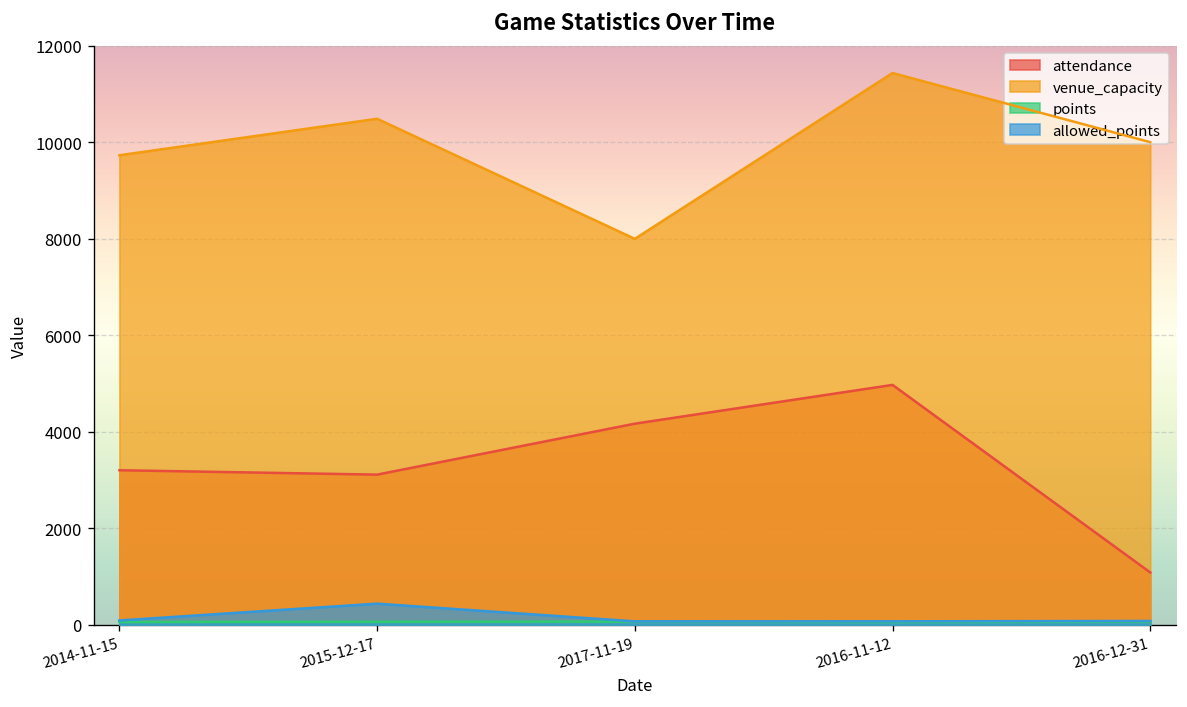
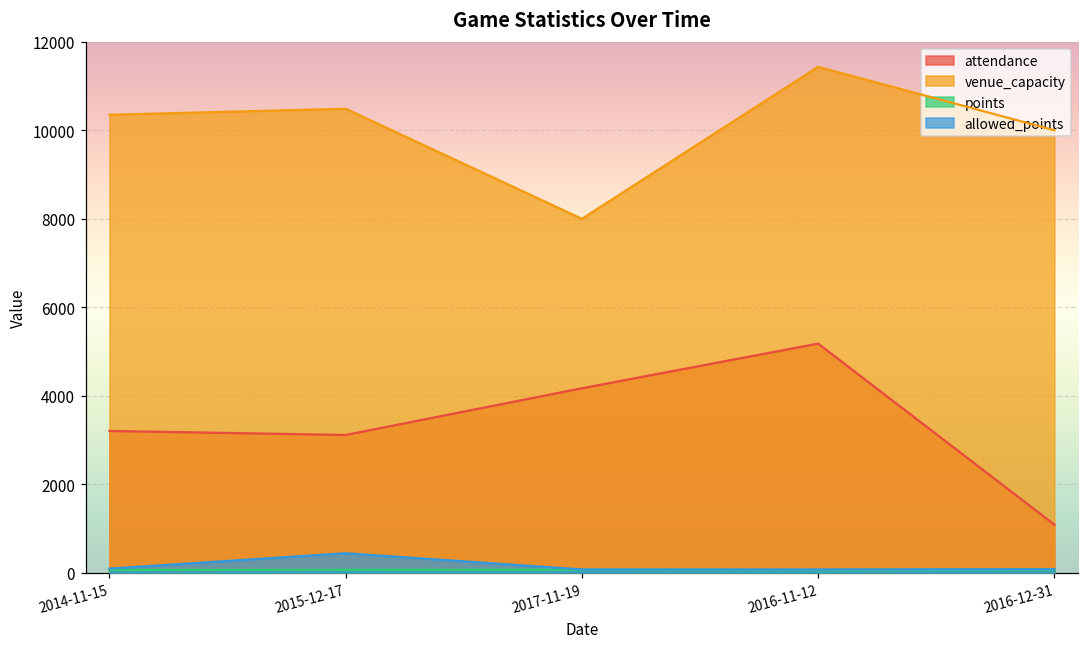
venue_capacity, 2014-11-15: 9700 -> 10300
attendance, 2016-11-12: 5000 -> 5200
